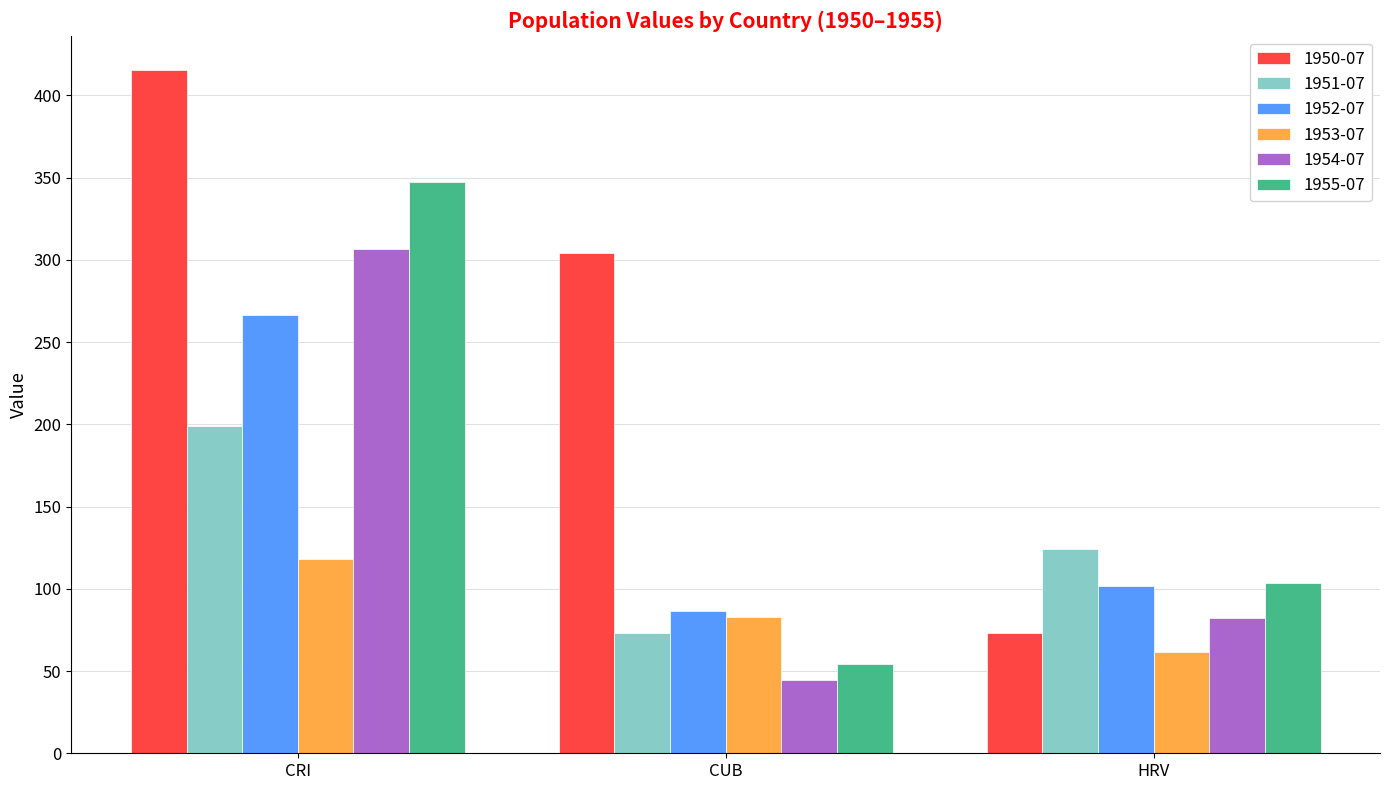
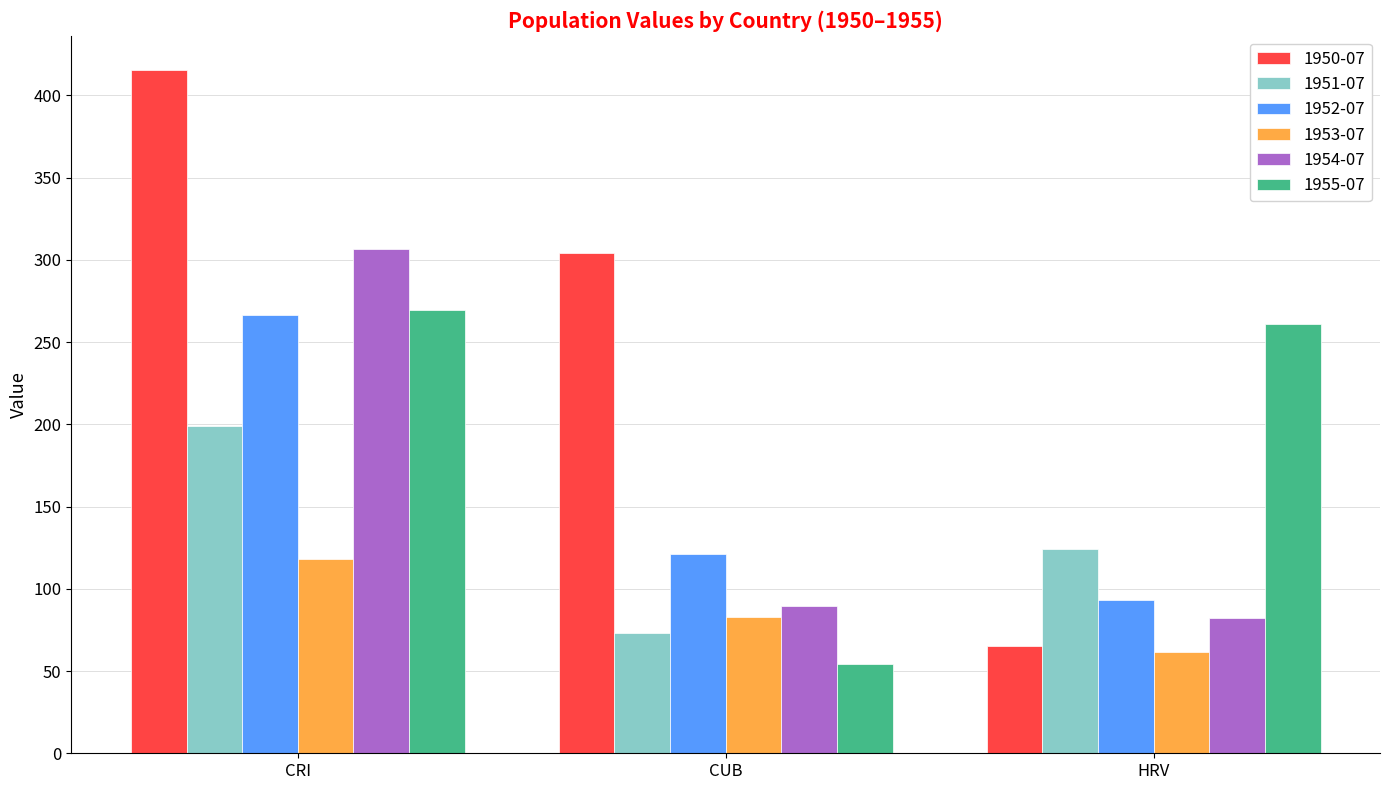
1955-07, CRI: 347 -> 269
1952-07, CUB: 86 -> 121
1954-07, CUB: 45 -> 90
1950-07, HRV: 73 -> 65
1952-07, HRV: 102 -> 93
1955-07, HRV: 104 -> 261
